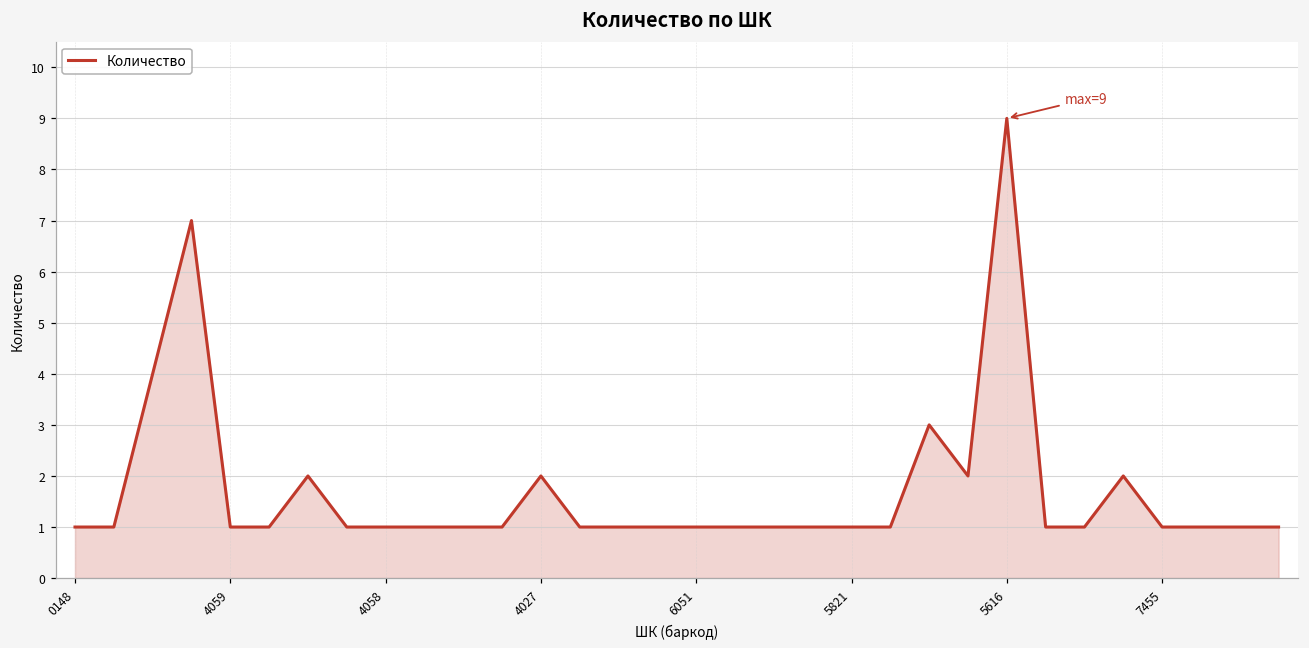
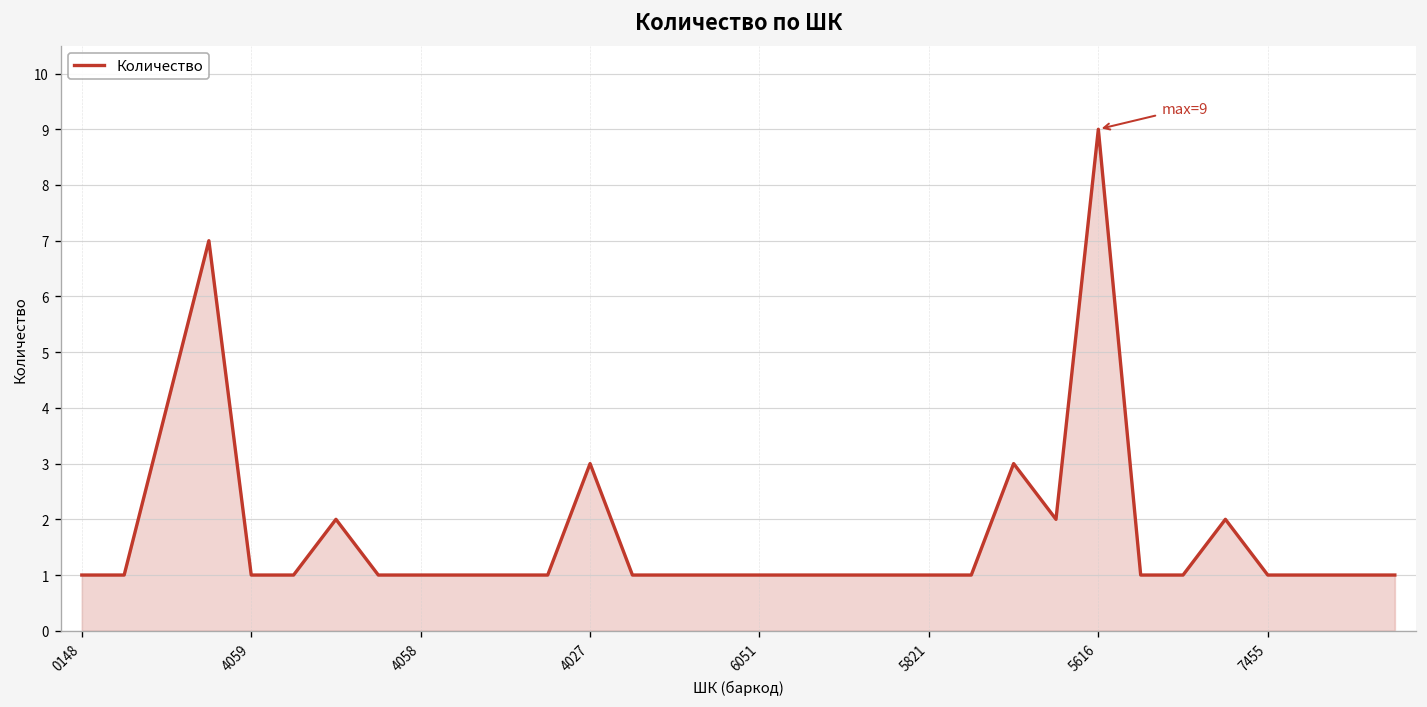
4027: 2 -> 3
